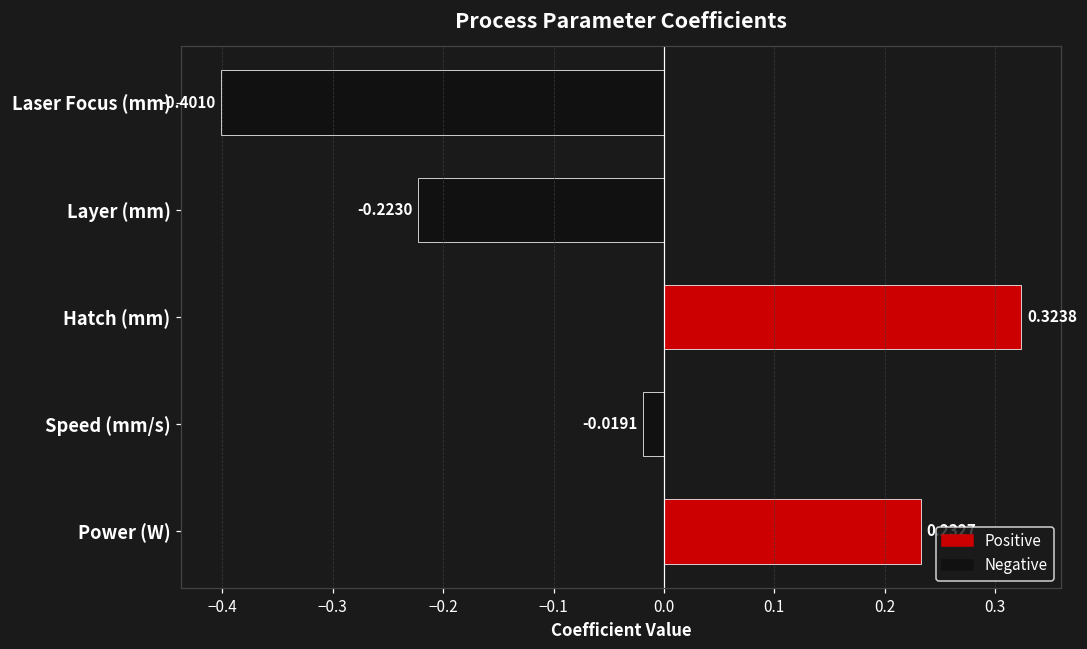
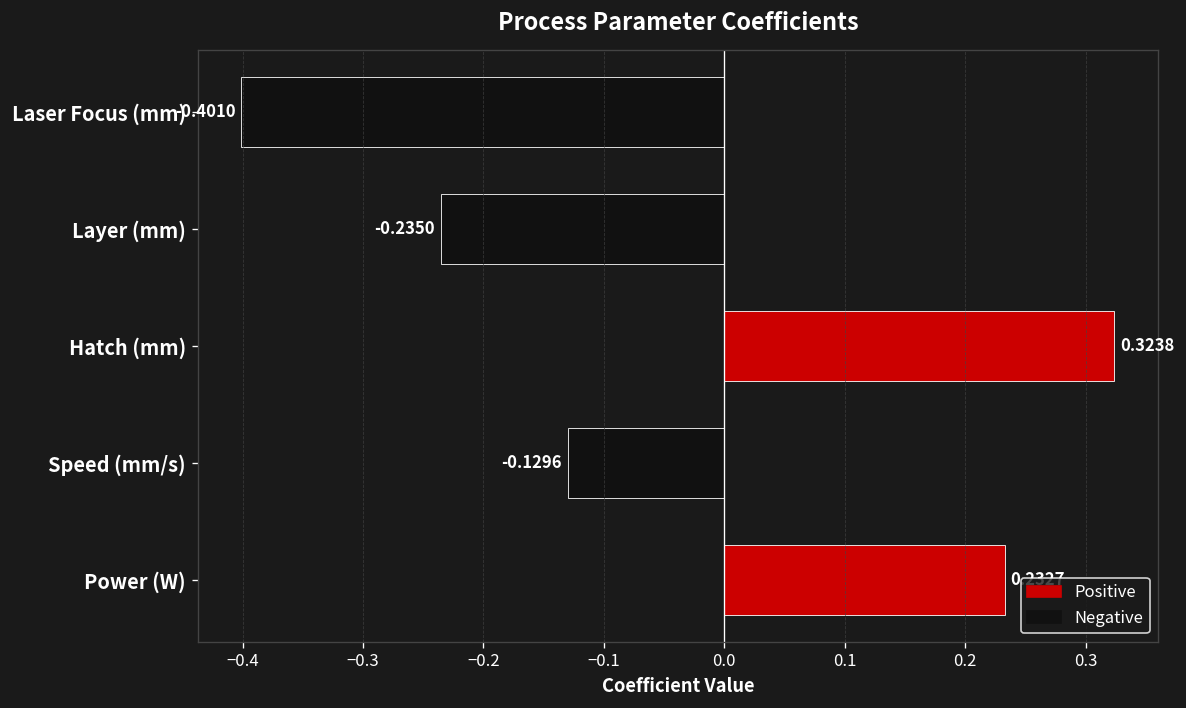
Layer (mm): -0.2230 -> -0.2350
Speed (mm/s): -0.0191 -> -0.1296
